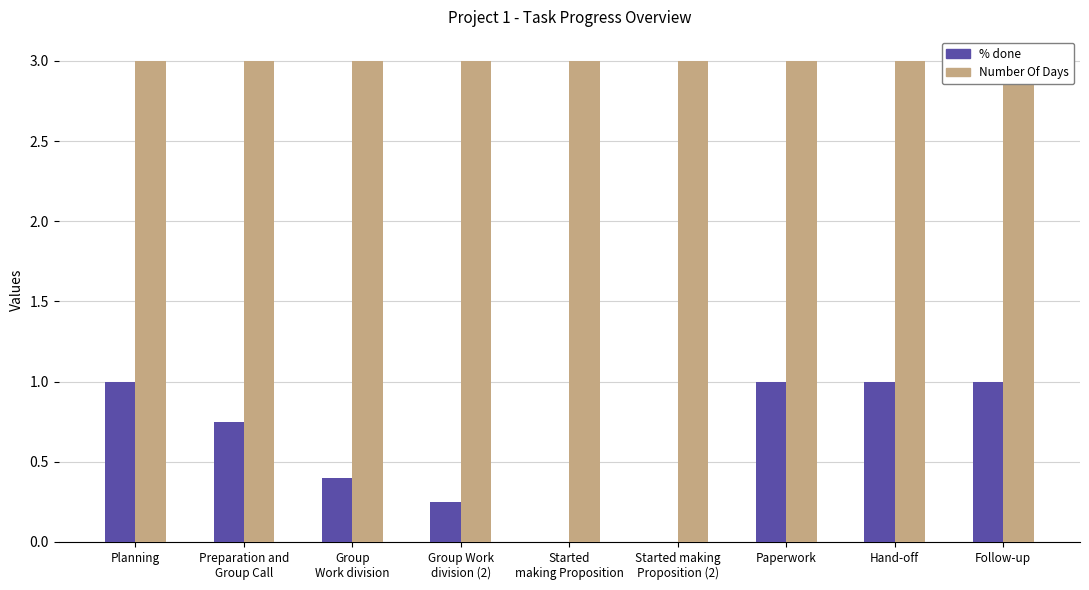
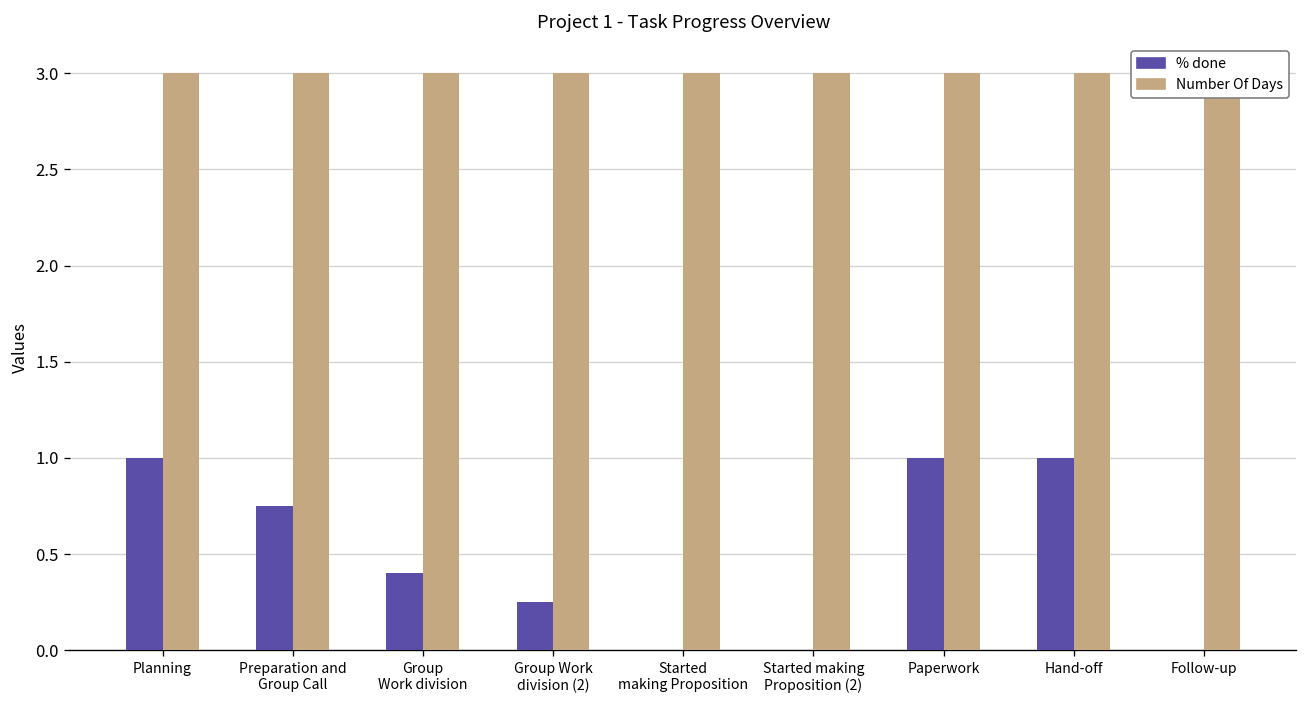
% done, Follow-up: 1 -> 0
